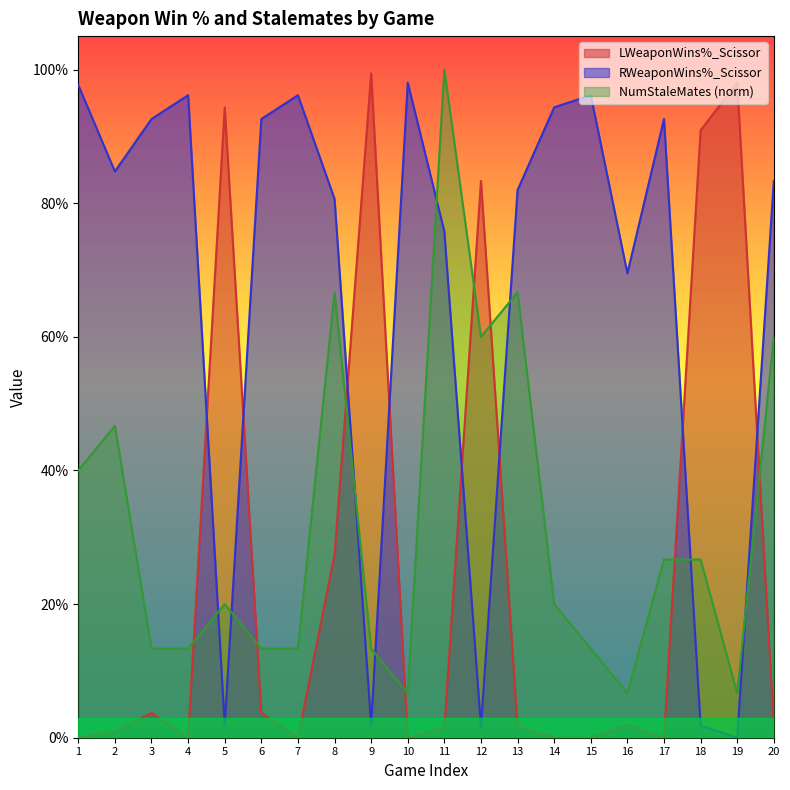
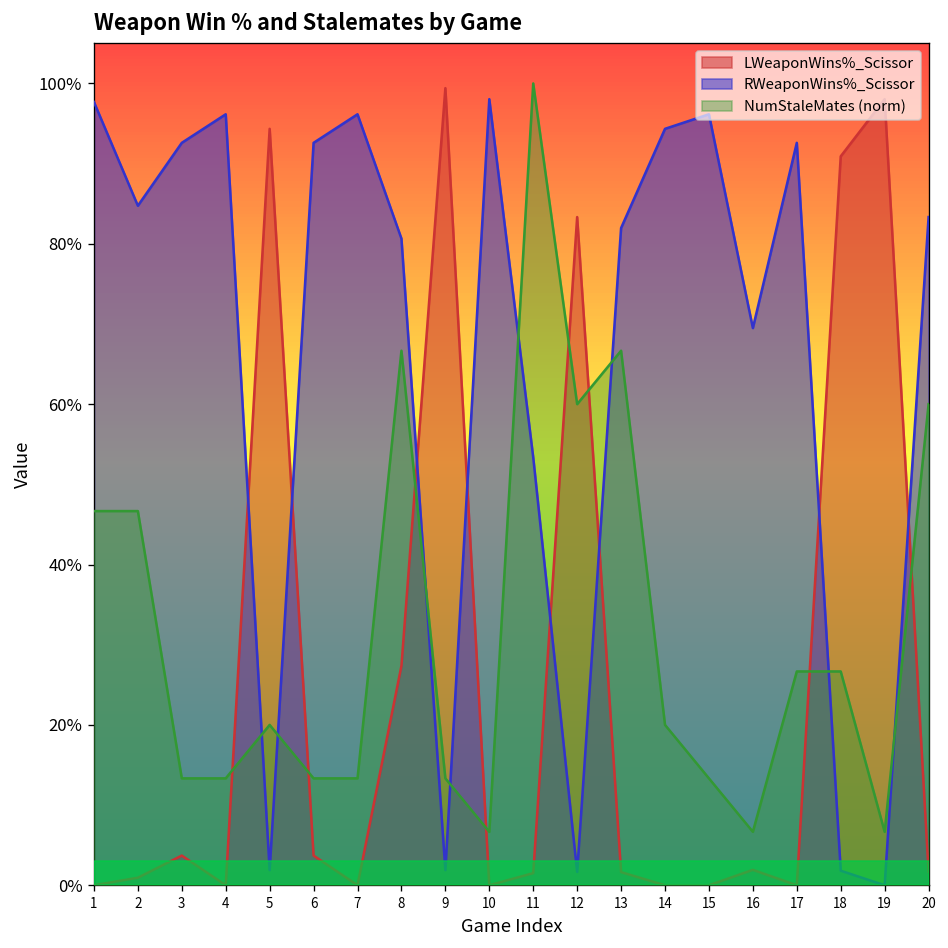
NumStaleMates (norm), 1: 40% -> 47%
RWeaponWins%_Scissor, 11: 76% -> 53%
